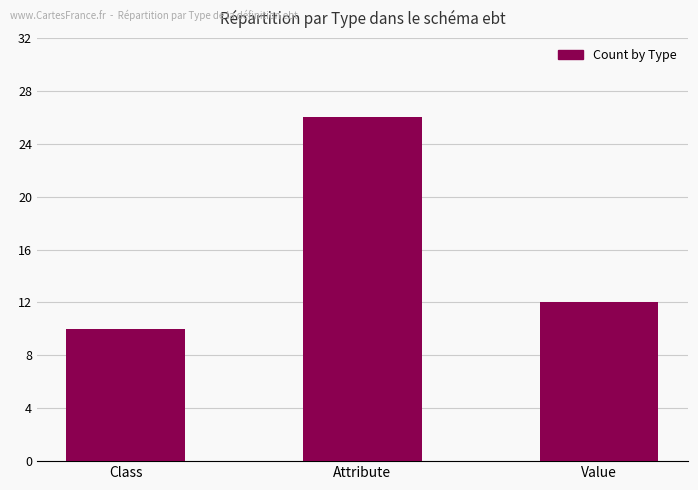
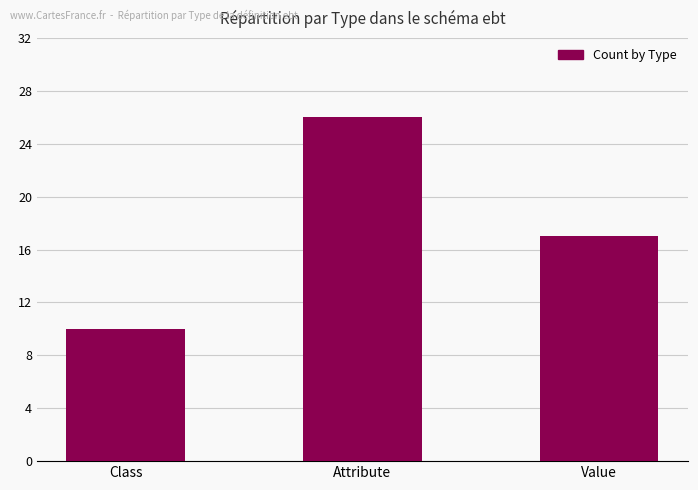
Value: 12 -> 17
